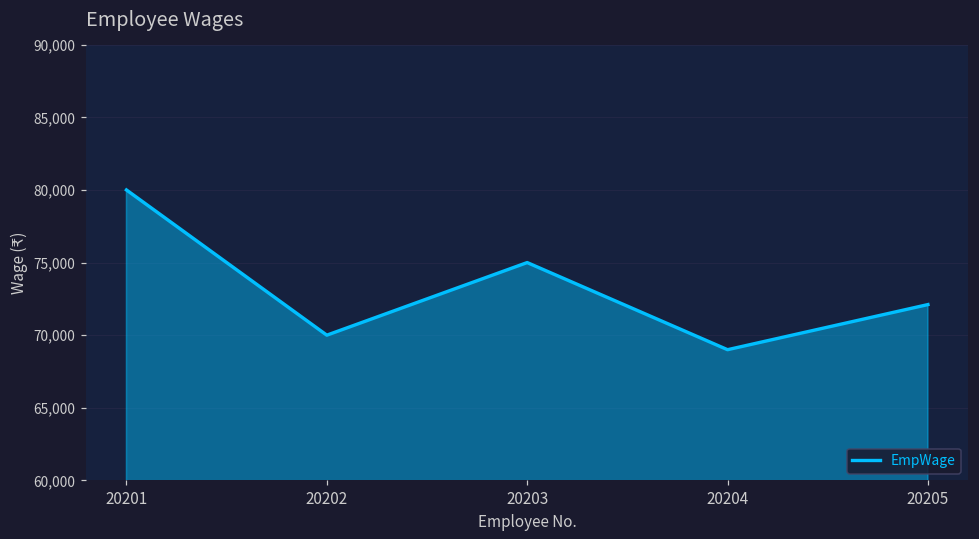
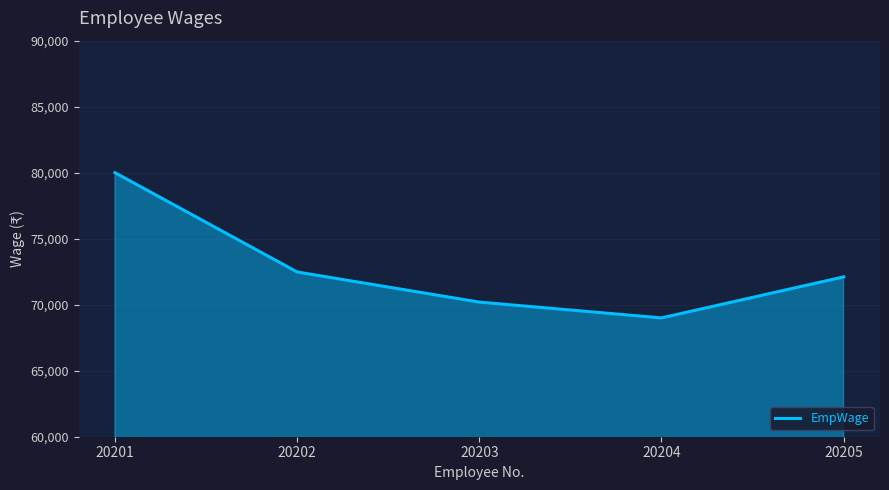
20202: 70,000 -> 72,500
20203: 75,000 -> 70,200
